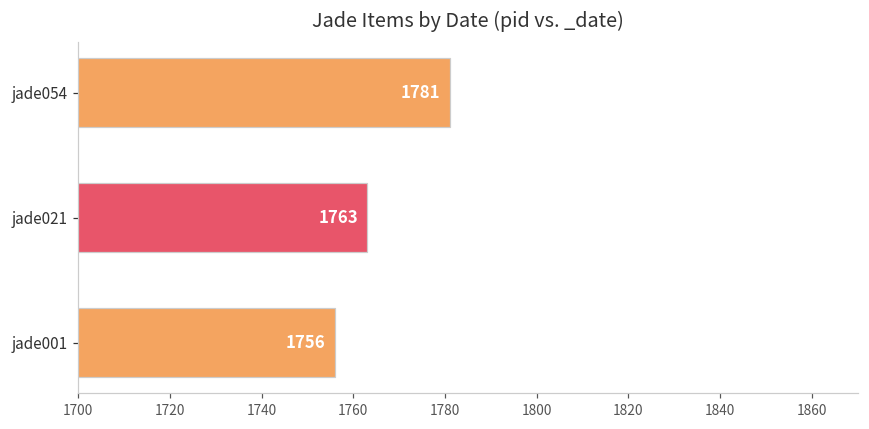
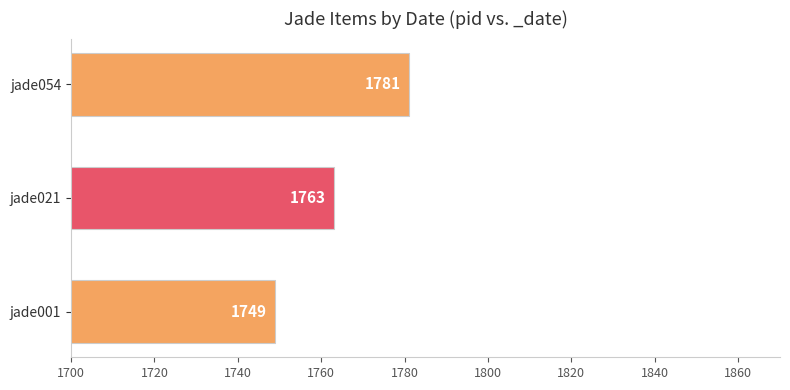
jade001: 1756 -> 1749
